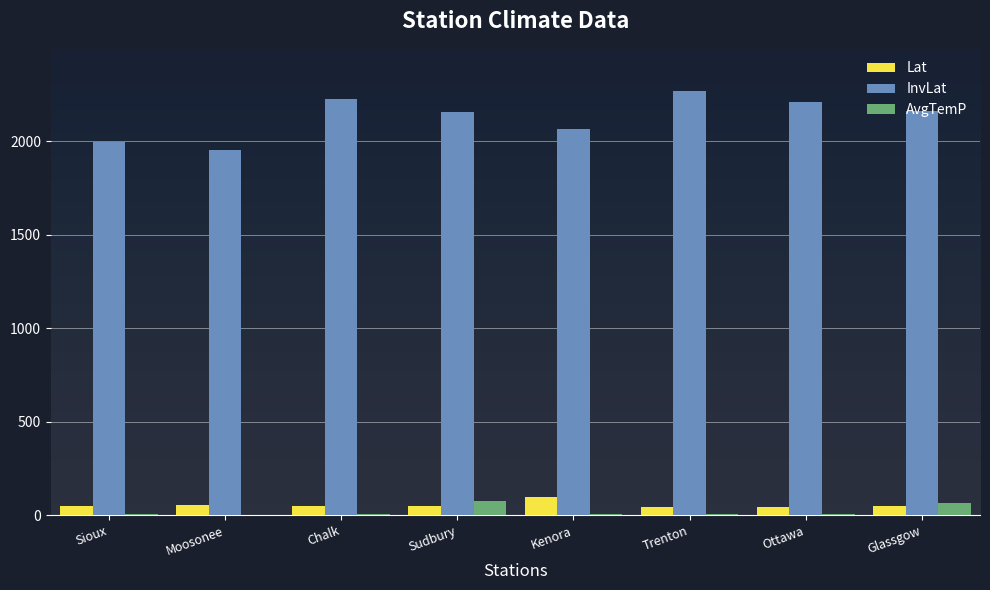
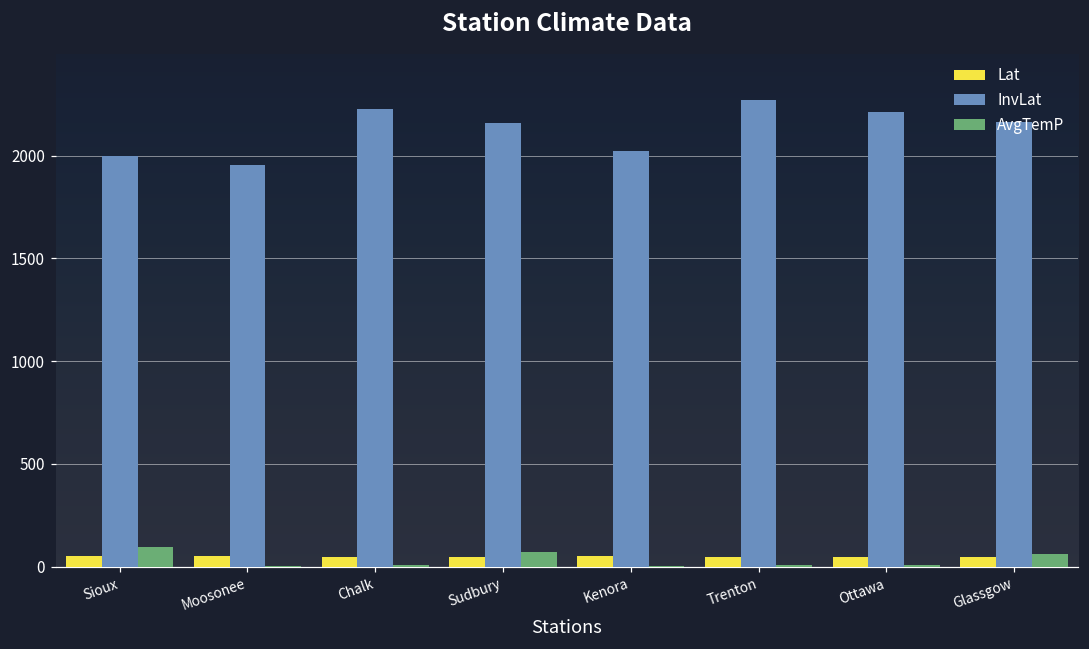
AvgTemP, Sioux: 0 -> 100
Lat, Kenora: 90 -> 50
InvLat, Kenora: 2070 -> 2020
